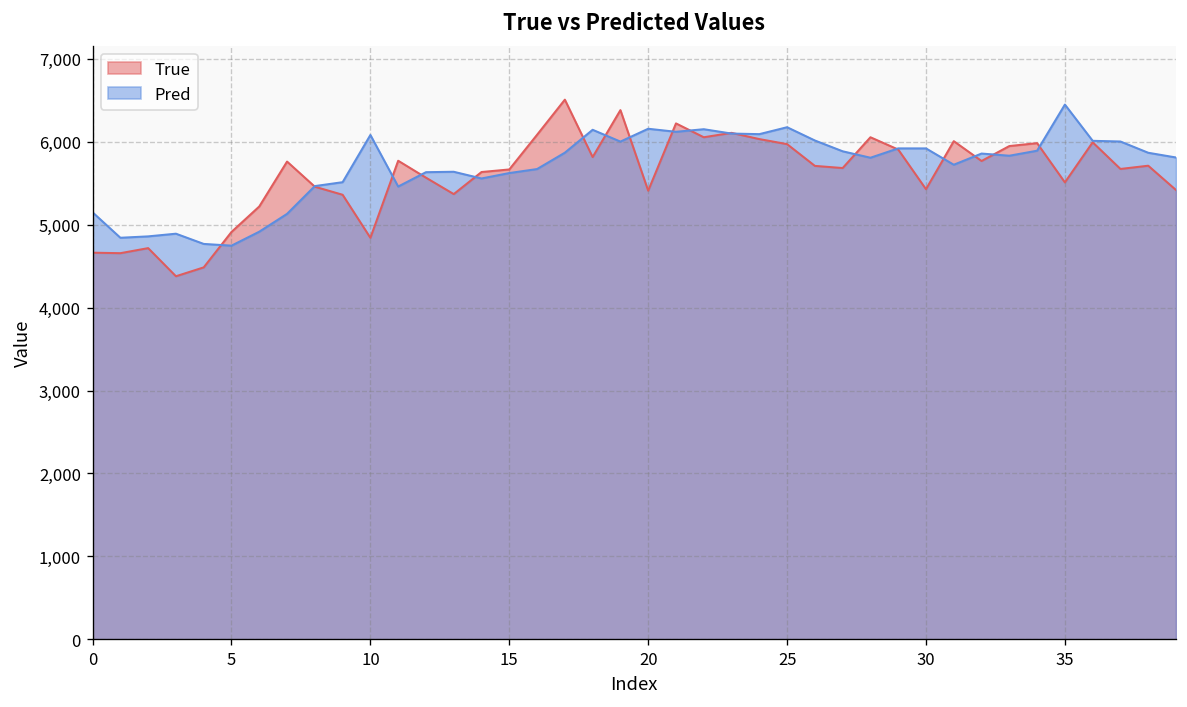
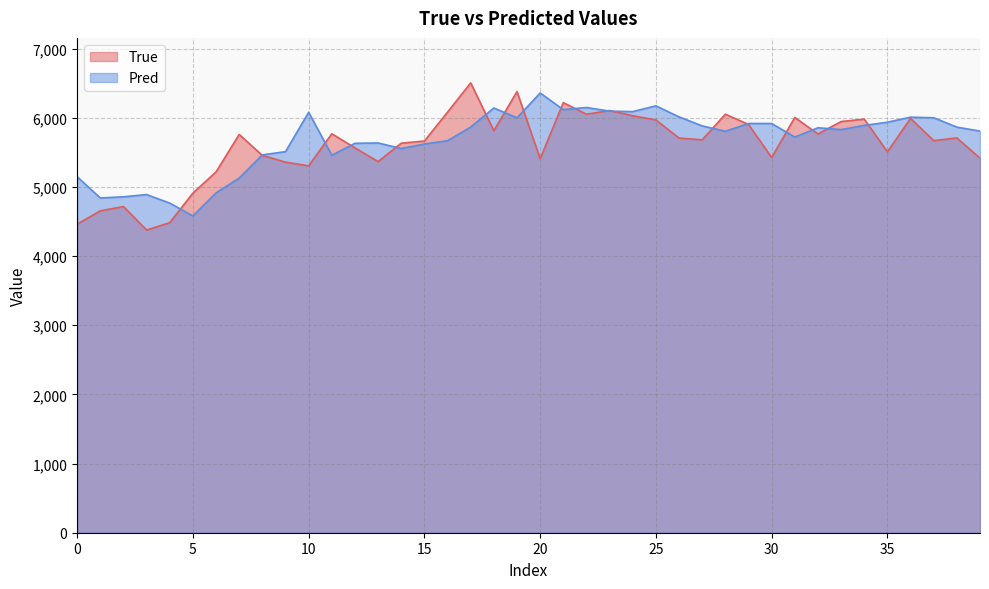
True, 0: 4,700 -> 4,500
Pred, 5: 4,700 -> 4,600
True, 10: 4,800 -> 5,300
Pred, 20: 6,200 -> 6,400
Pred, 35: 6,400 -> 5,900
